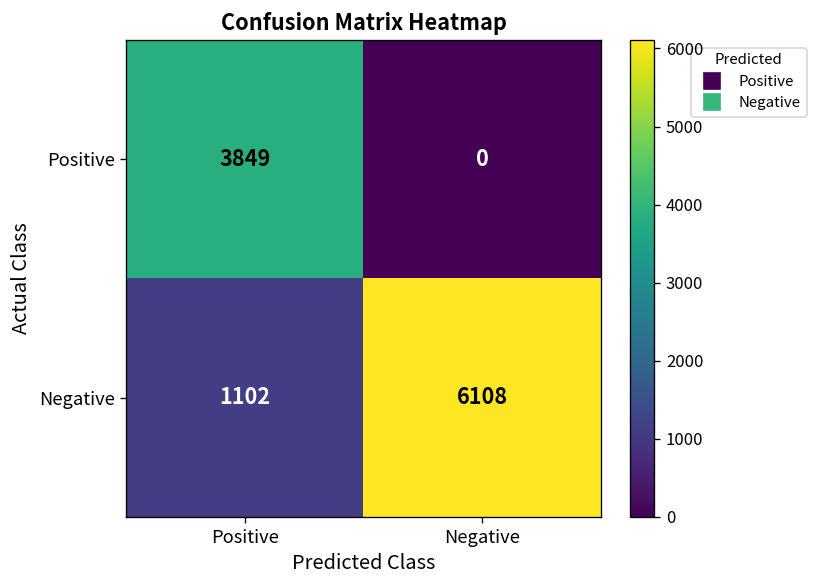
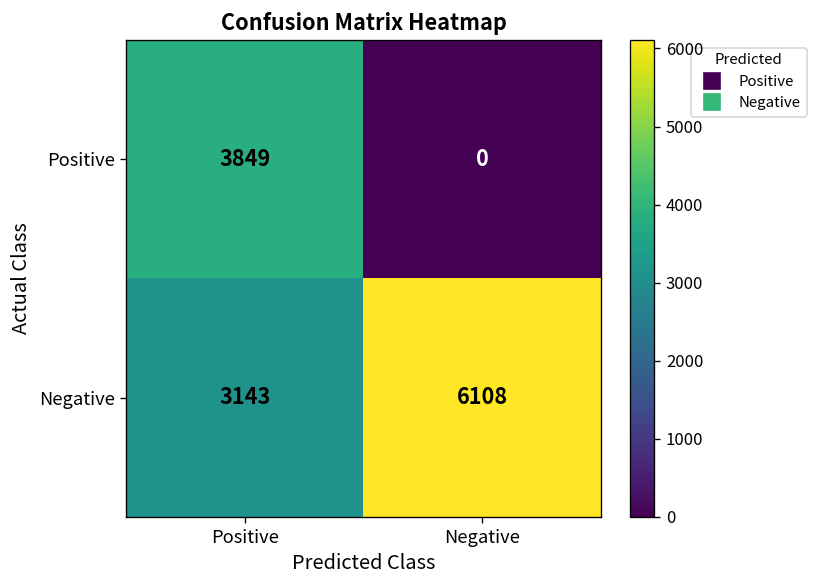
Negative, Positive: 1102 -> 3143
